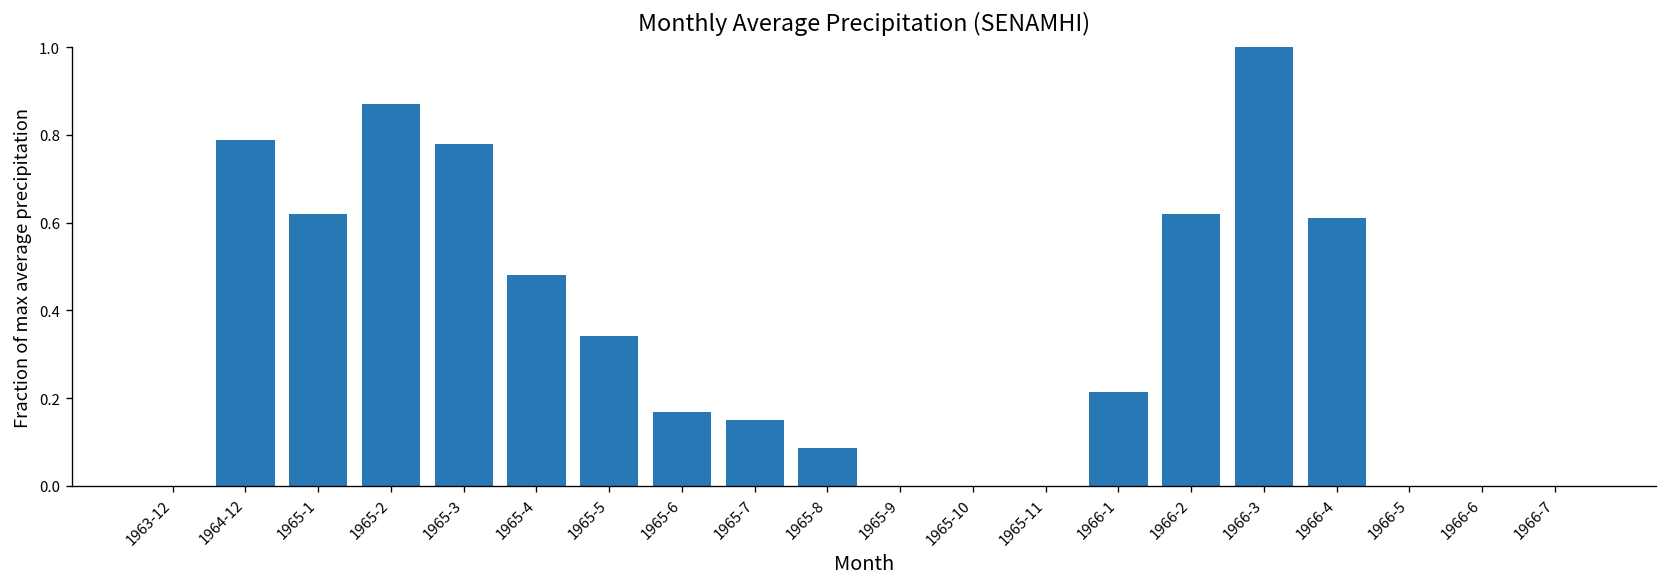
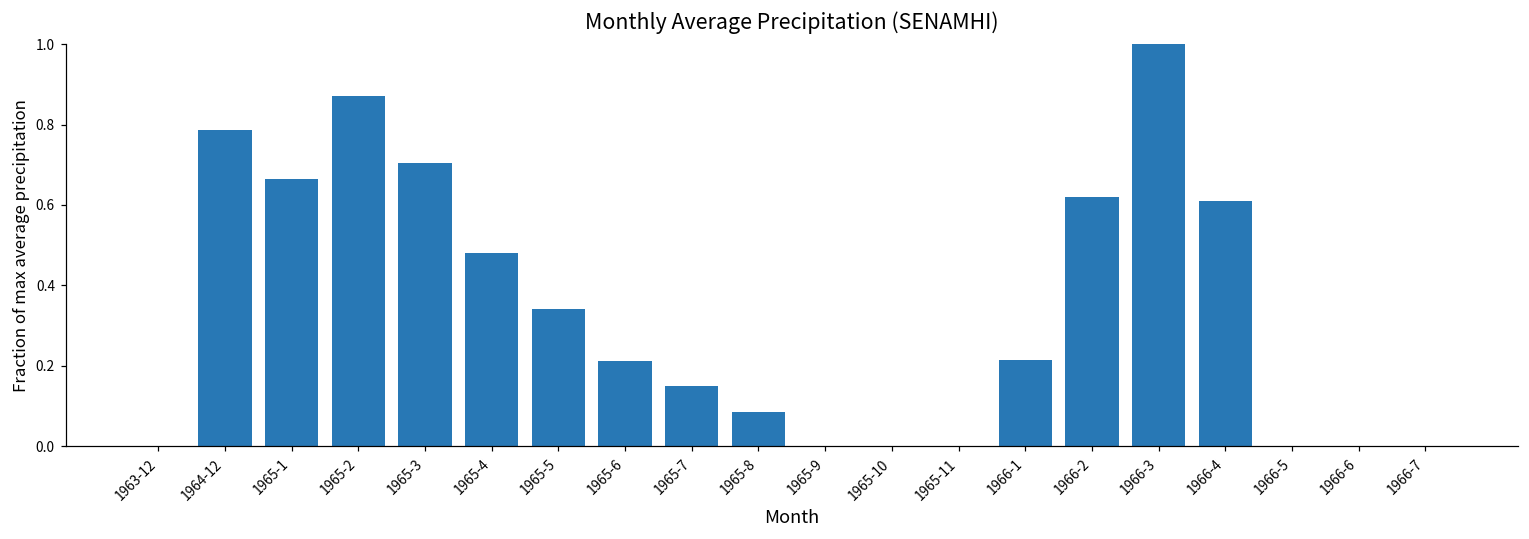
1965-1: 0.62 -> 0.66
1965-3: 0.78 -> 0.70
1965-6: 0.17 -> 0.21
